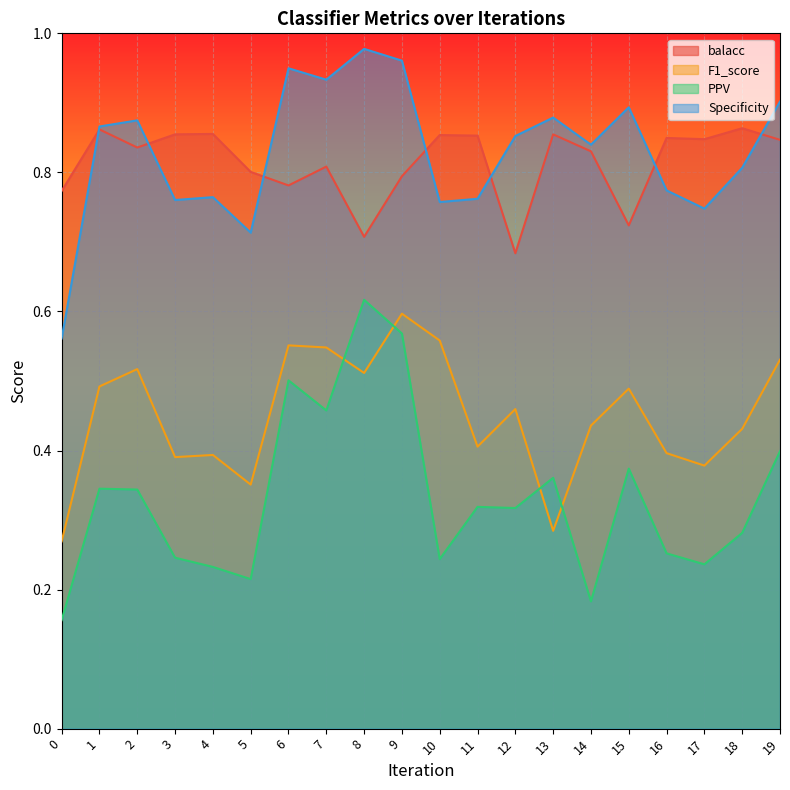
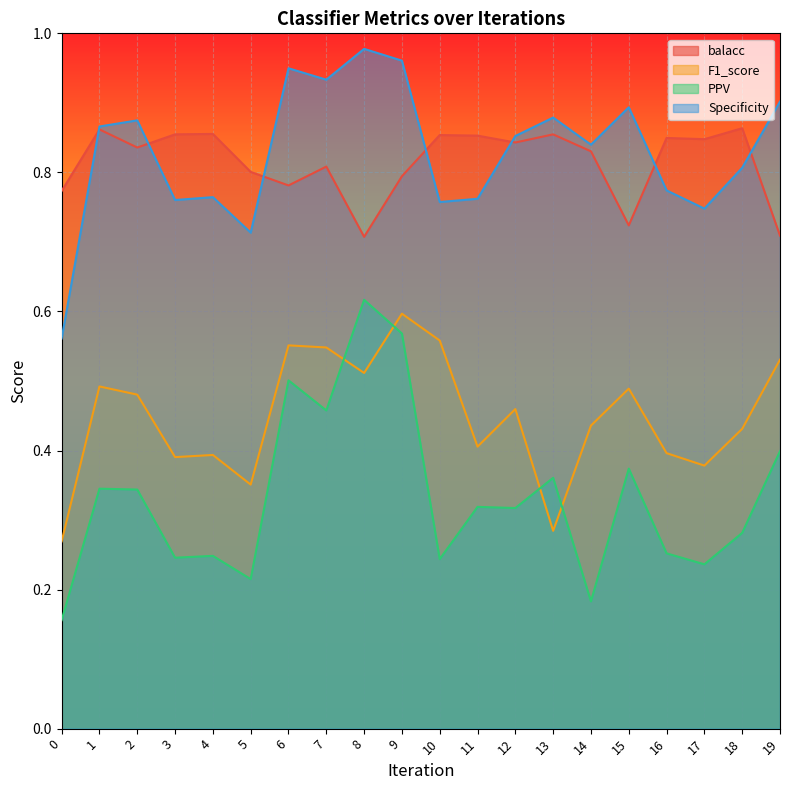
F1_score, 2: 0.52 -> 0.48
PPV, 4: 0.23 -> 0.25
balacc, 12: 0.68 -> 0.84
balacc, 19: 0.85 -> 0.71
